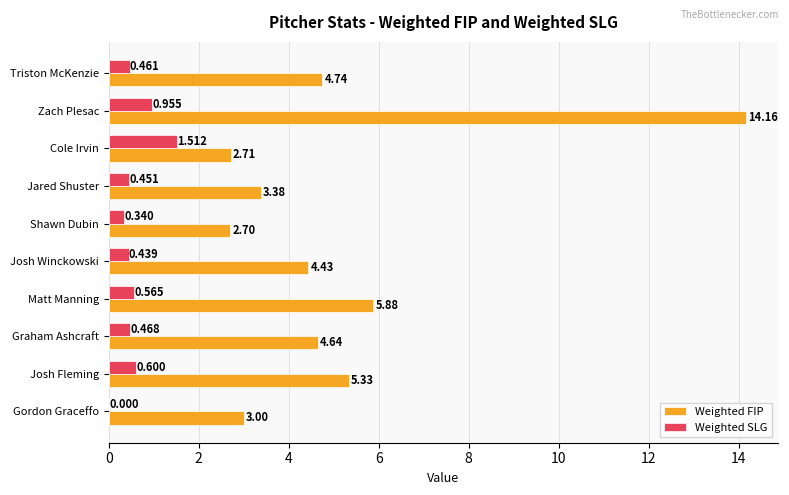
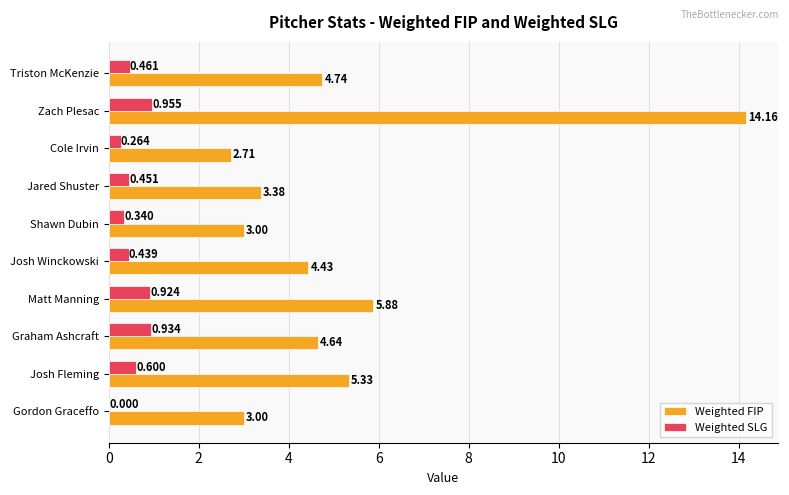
Weighted SLG, Cole Irvin: 1.512 -> 0.264
Weighted FIP, Shawn Dubin: 2.70 -> 3.00
Weighted SLG, Matt Manning: 0.565 -> 0.924
Weighted SLG, Graham Ashcraft: 0.468 -> 0.934
